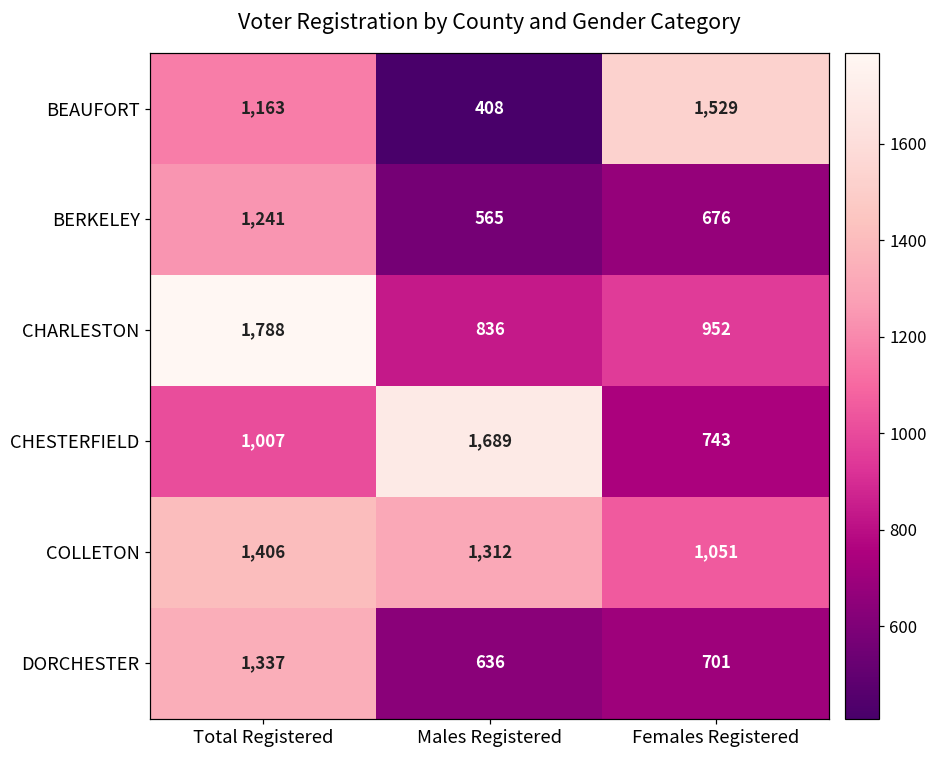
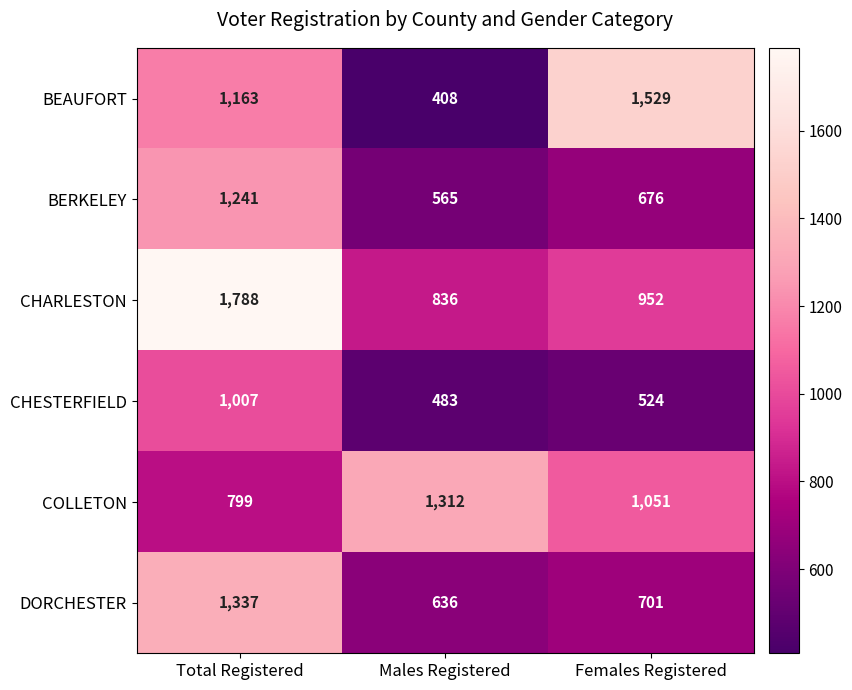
CHESTERFIELD, Males Registered: 1,689 -> 483
CHESTERFIELD, Females Registered: 743 -> 524
COLLETON, Total Registered: 1,406 -> 799
